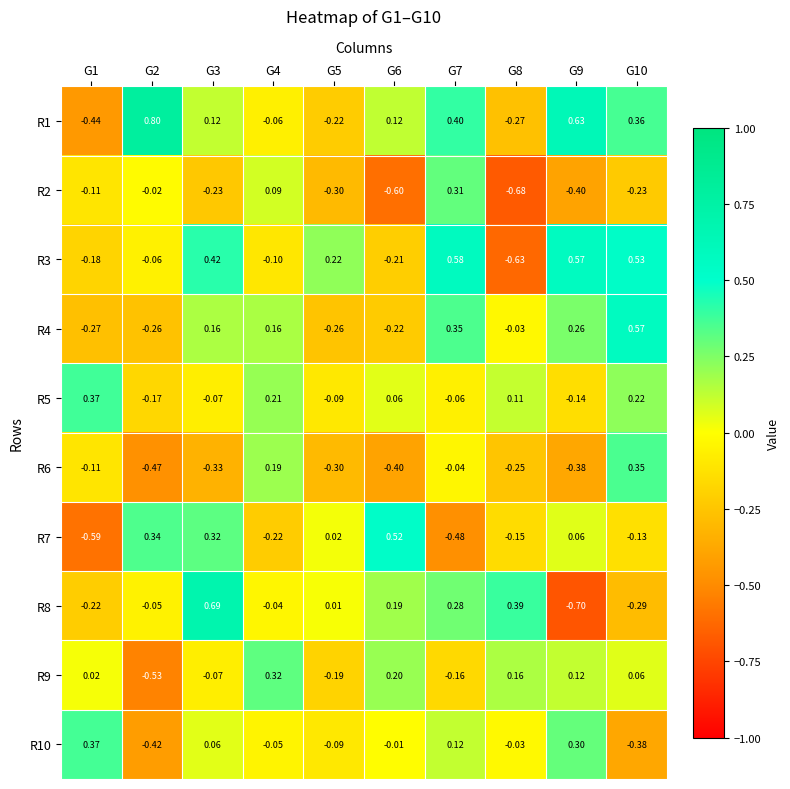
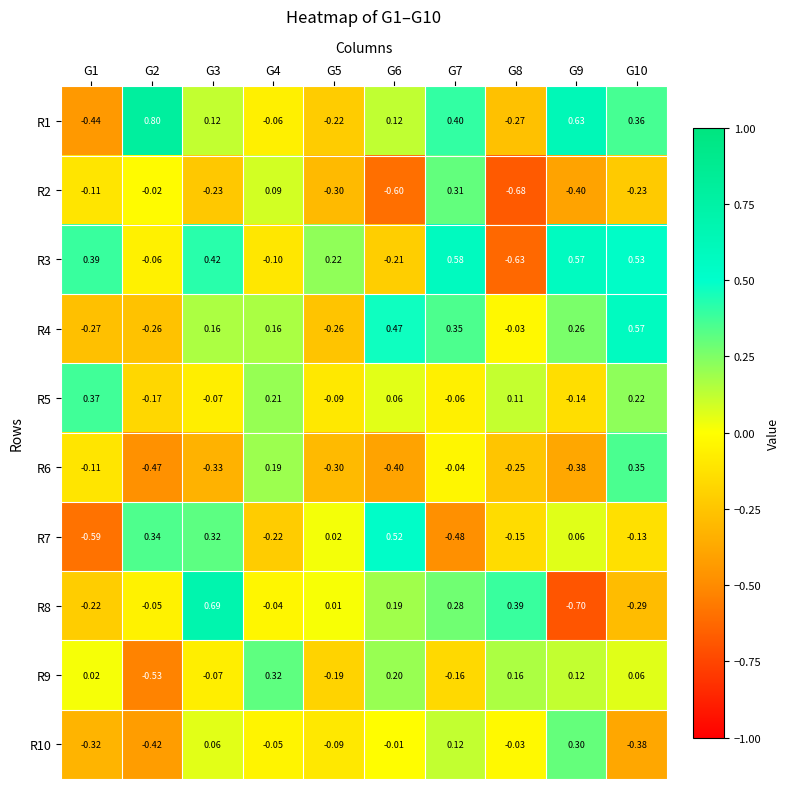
R3, G1: -0.18 -> 0.39
R4, G6: -0.22 -> 0.47
R10, G1: 0.37 -> -0.32
